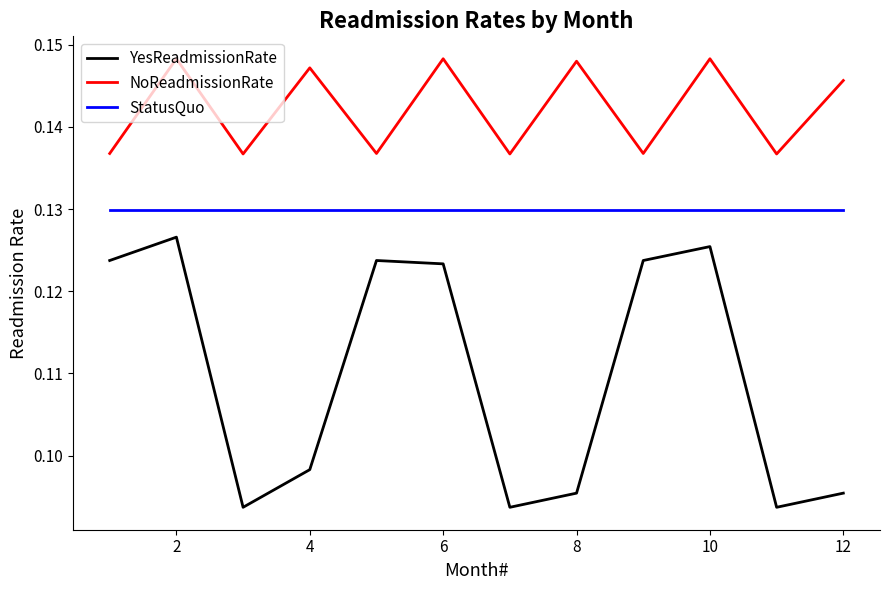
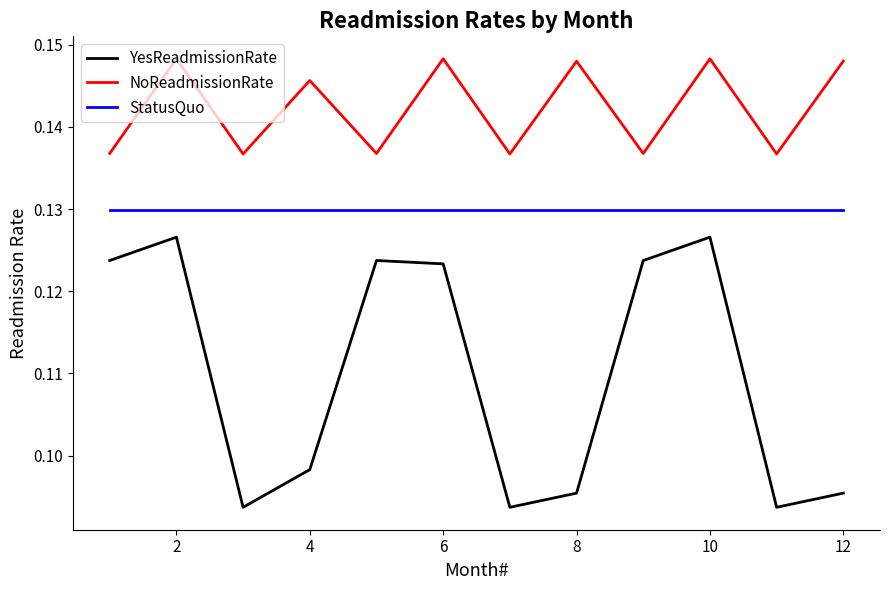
NoReadmissionRate, 4: 0.147 -> 0.146
YesReadmissionRate, 10: 0.125 -> 0.127
NoReadmissionRate, 12: 0.146 -> 0.148
